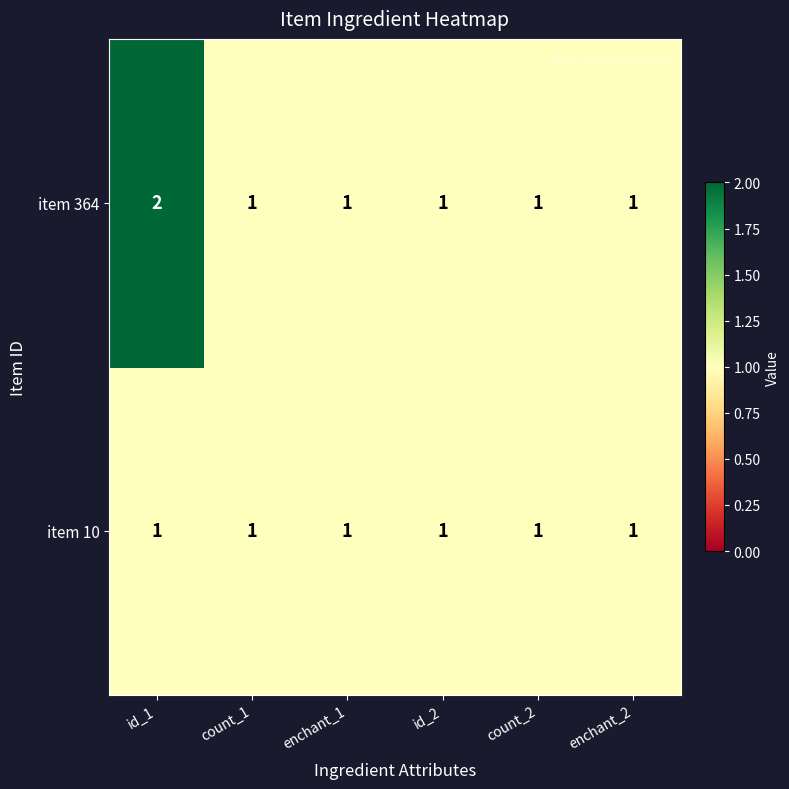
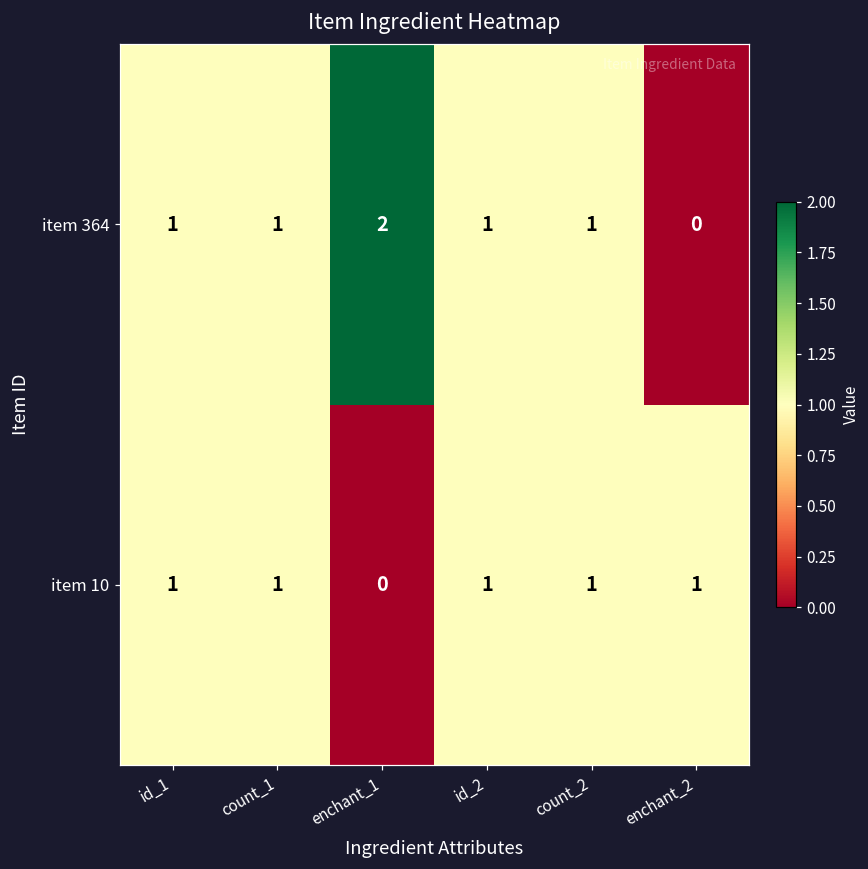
item 364, id_1: 2 -> 1
item 364, enchant_1: 1 -> 2
item 364, enchant_2: 1 -> 0
item 10, enchant_1: 1 -> 0
